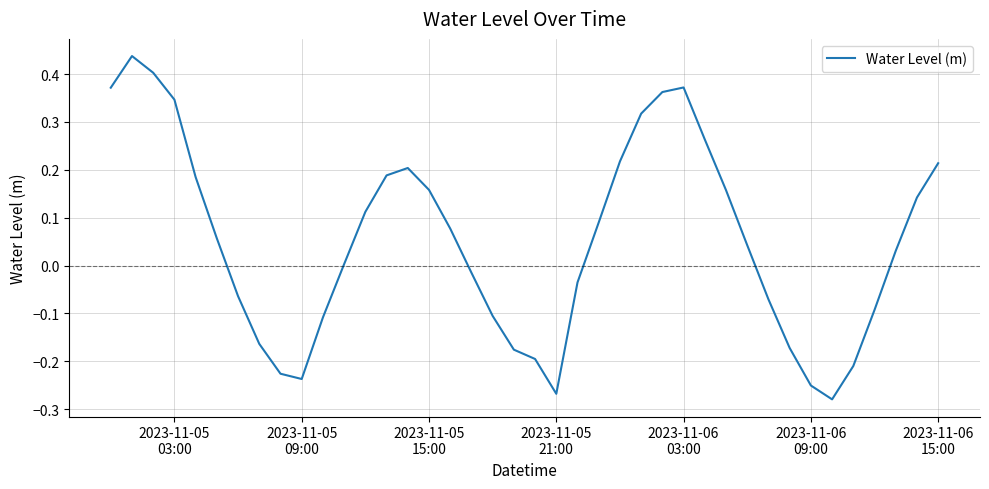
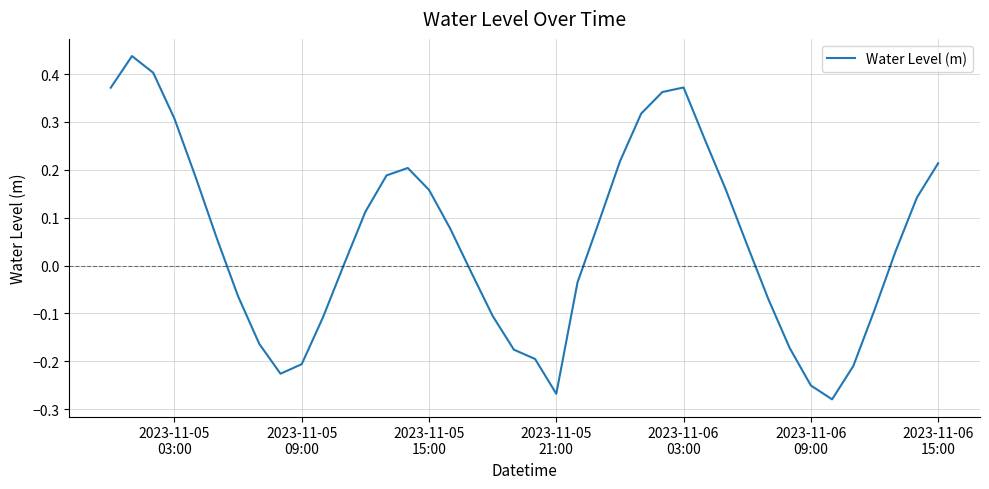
2023-11-05 03:00: 0.35 -> 0.31
2023-11-05 09:00: -0.24 -> -0.21
